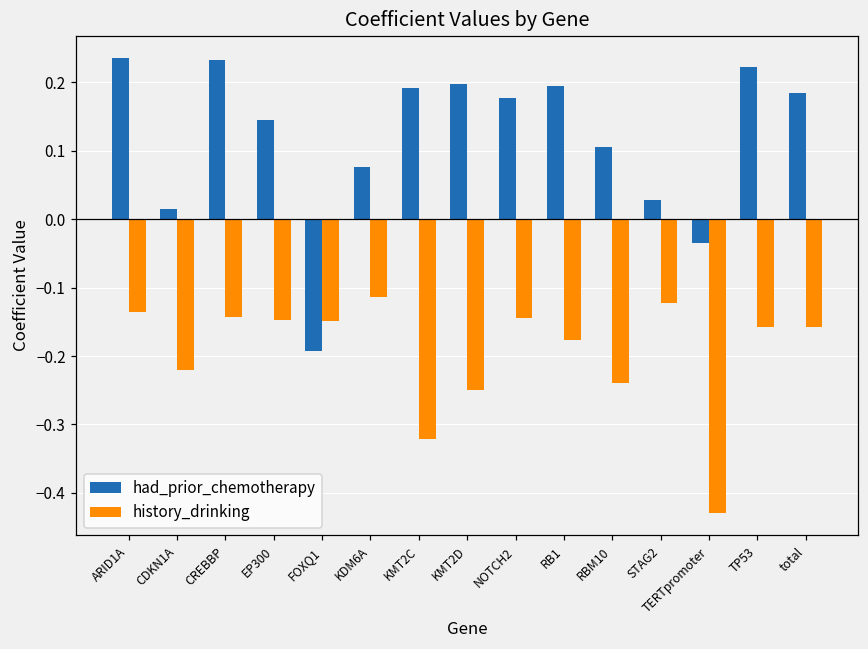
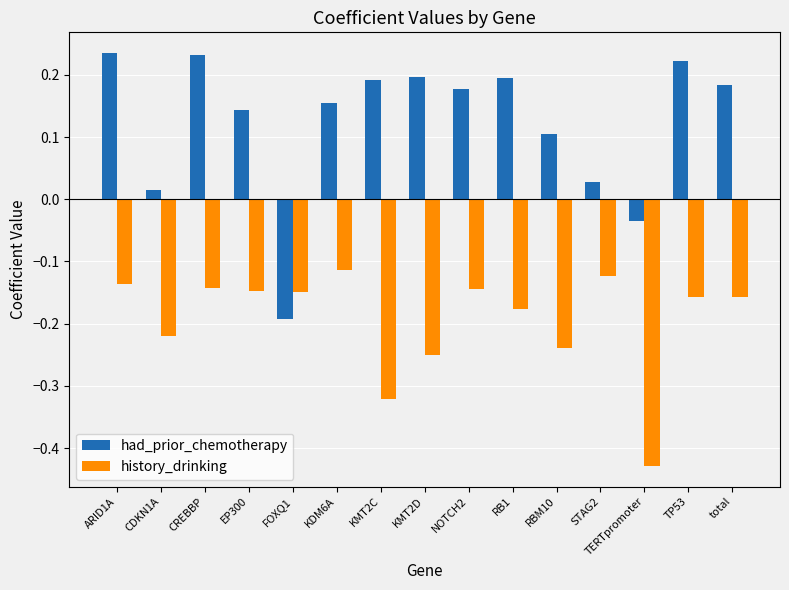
had_prior_chemotherapy, KDM6A: 0.08 -> 0.16
